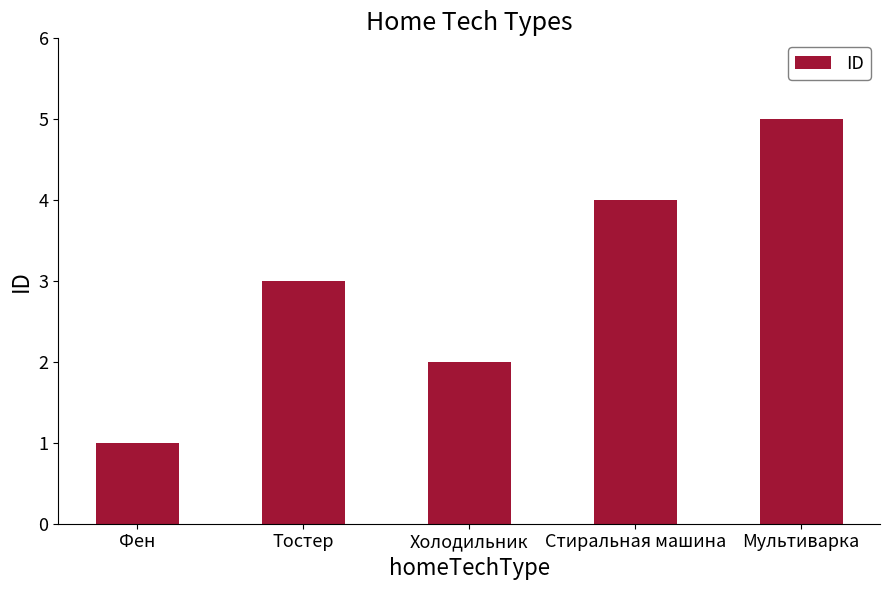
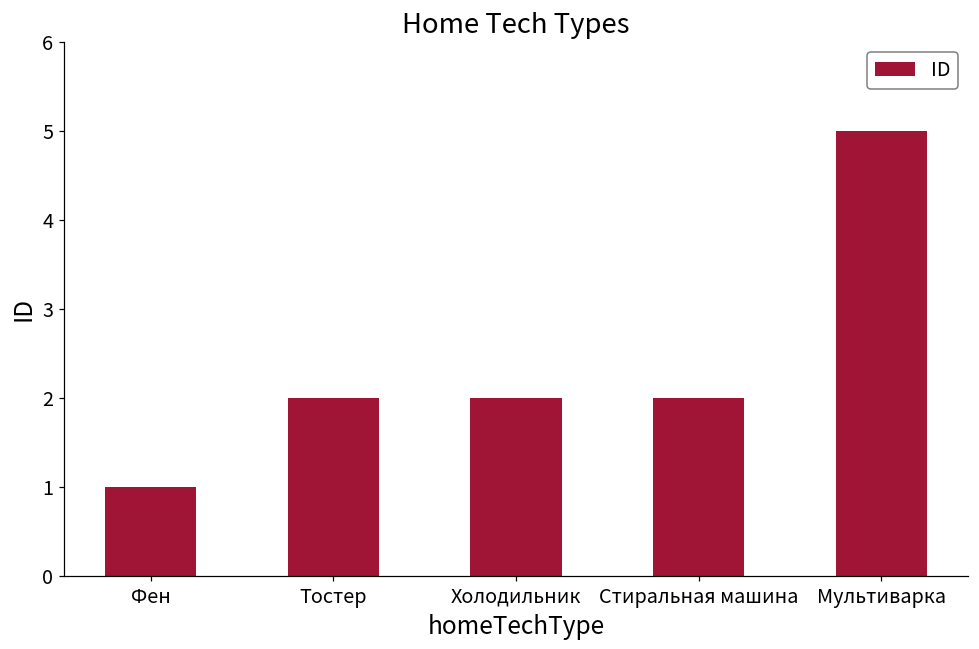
Тостер: 3 -> 2
Стиральная машина: 4 -> 2
